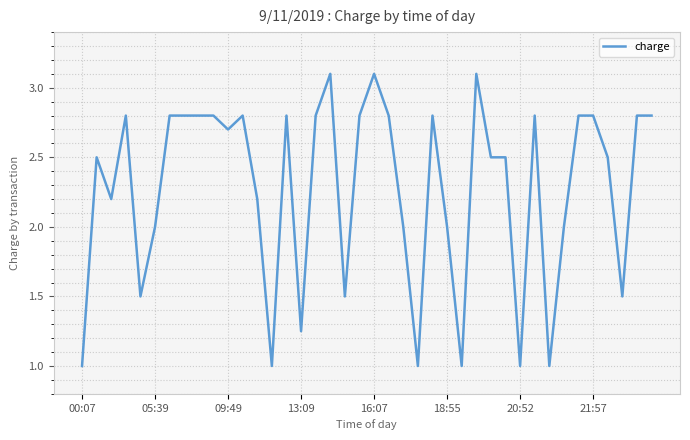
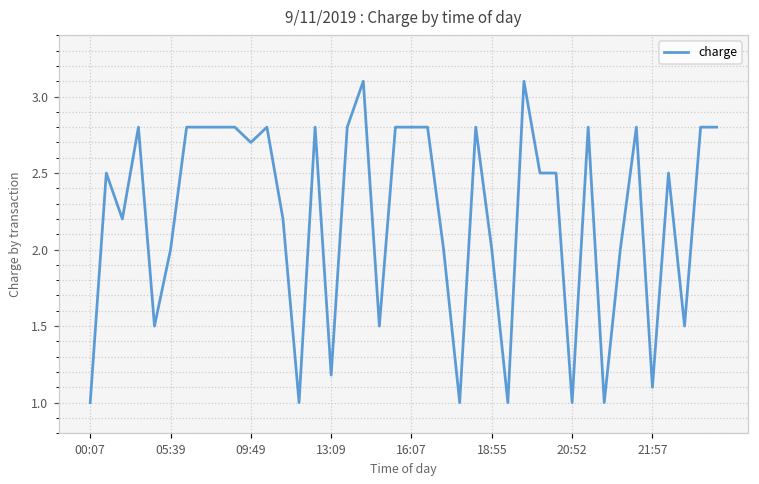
13:09: 1.25 -> 1.18
16:07: 3.1 -> 2.8
21:57: 2.8 -> 1.1
